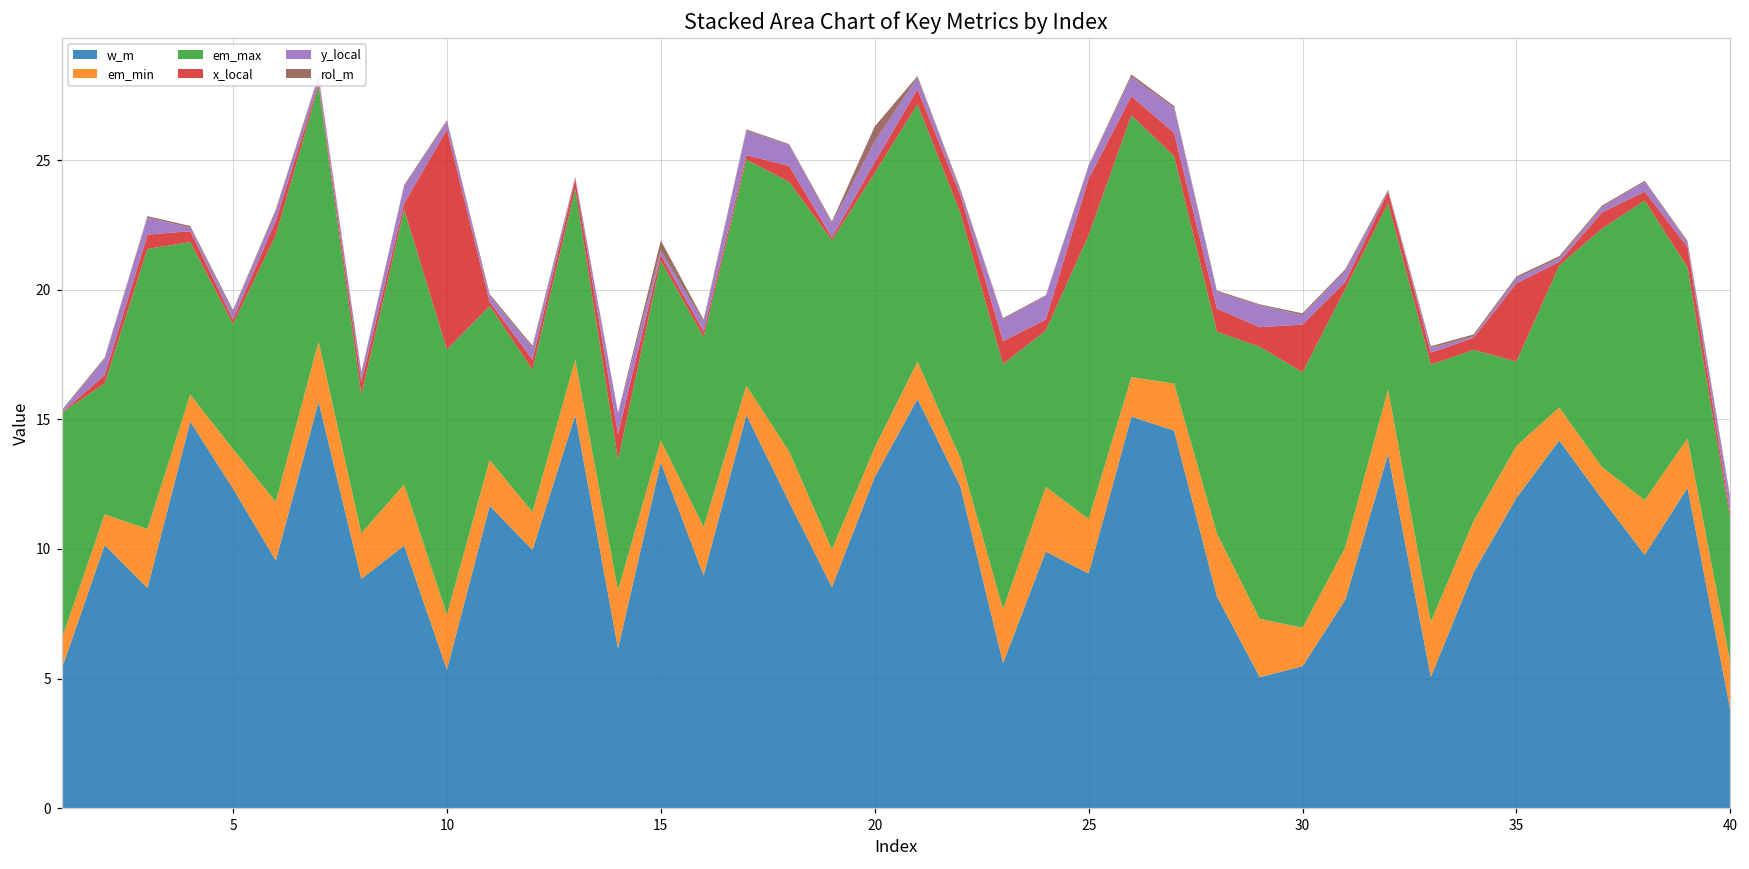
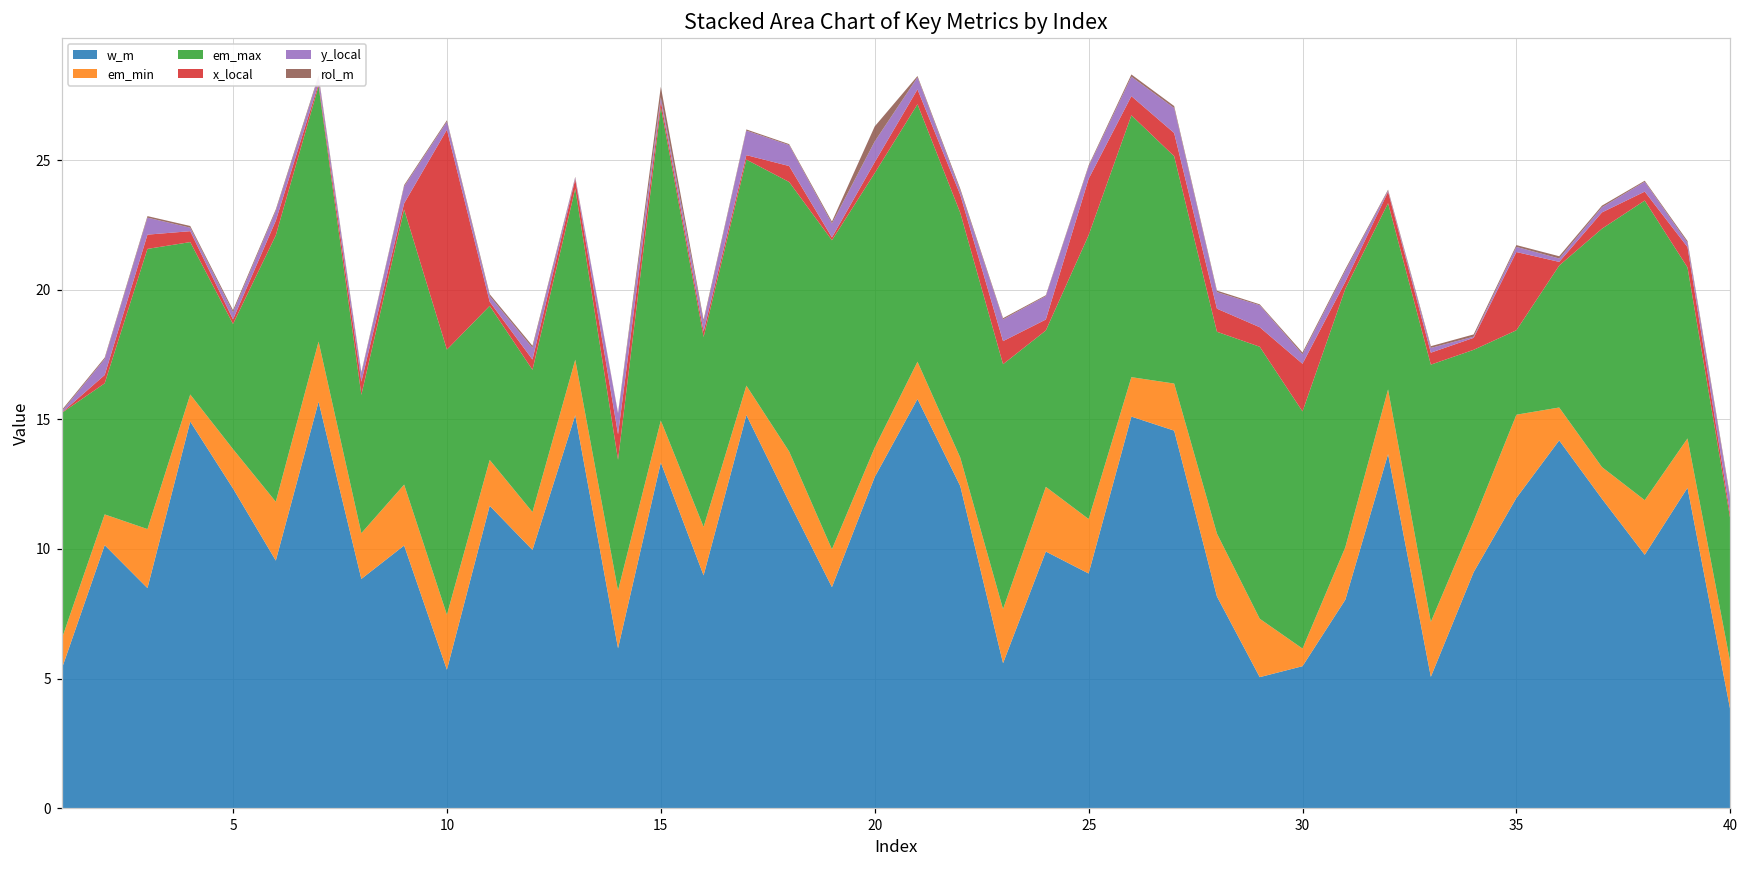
em_min, 15: 0.9 -> 1.6
em_max, 15: 6.9 -> 12.1
em_min, 30: 1.5 -> 0.7
em_max, 30: 9.9 -> 9.1
em_min, 35: 2.0 -> 3.2
